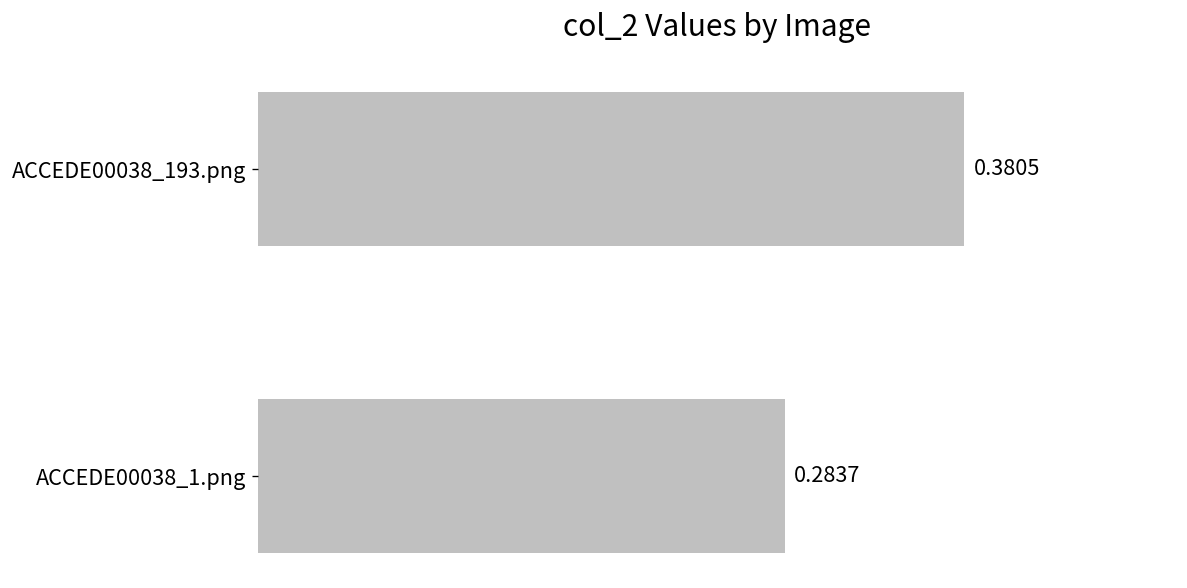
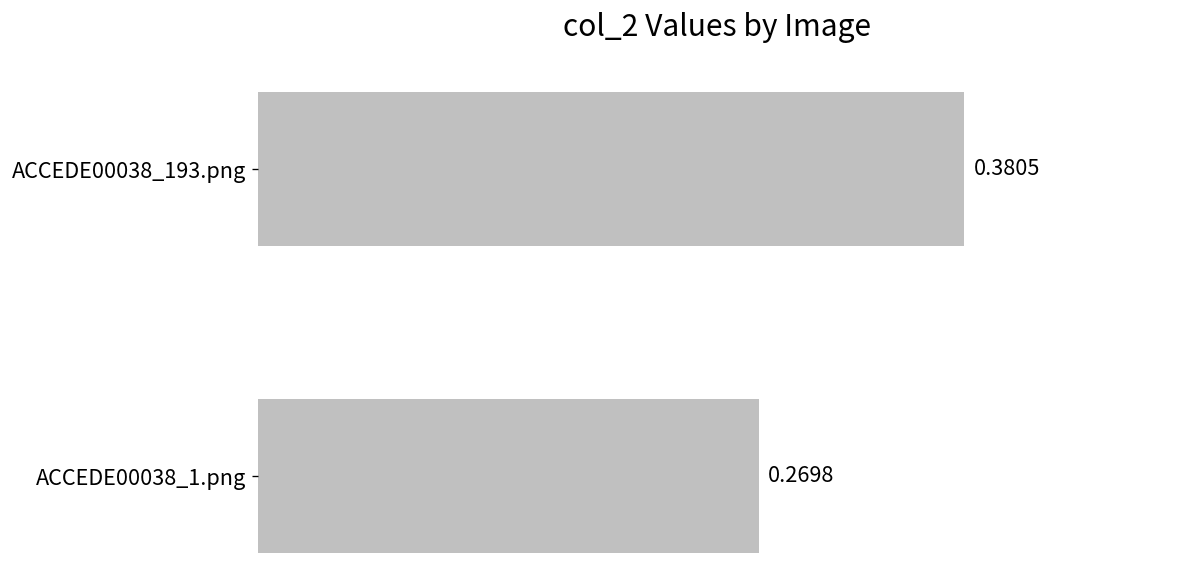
ACCEDE00038_1.png: 0.2837 -> 0.2698
